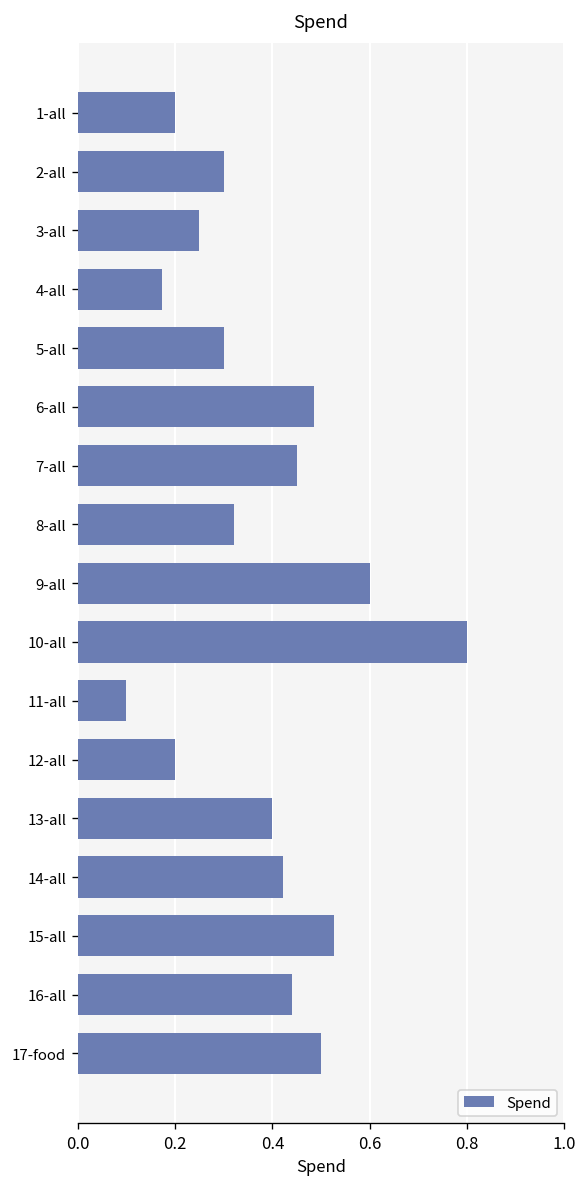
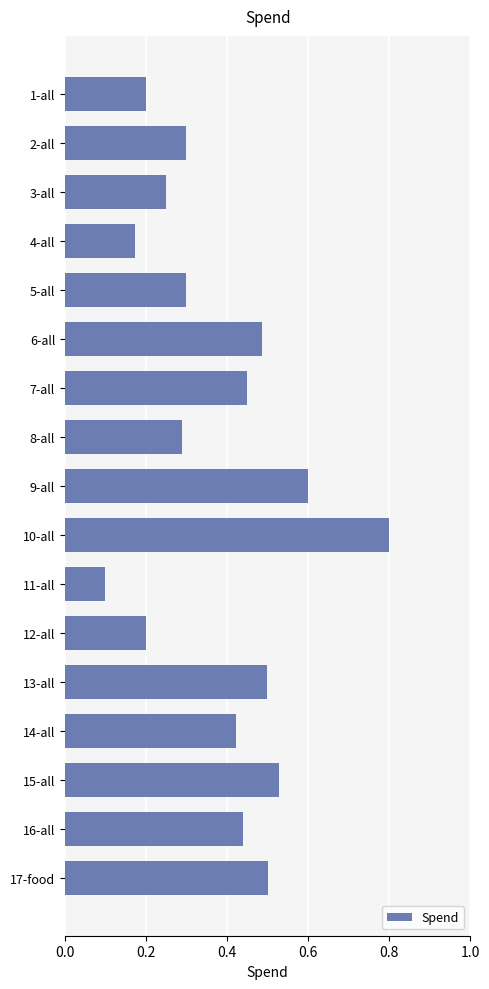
8-all: 0.32 -> 0.29
13-all: 0.40 -> 0.50
